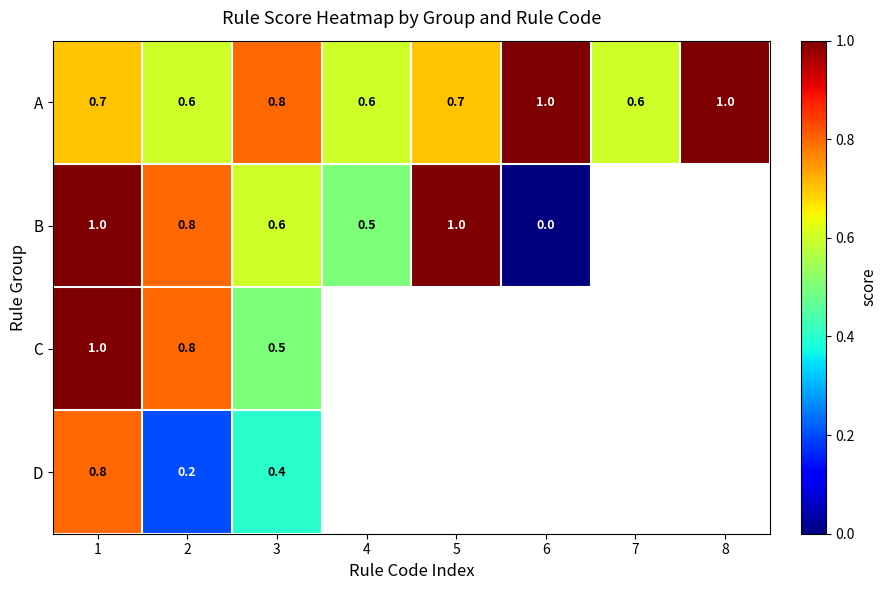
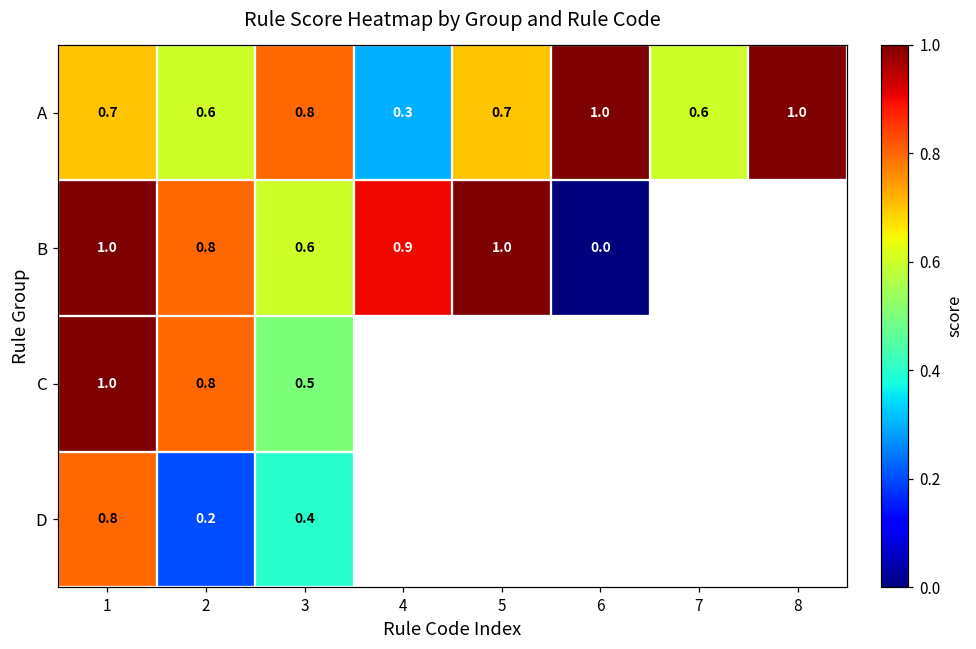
A, 4: 0.6 -> 0.3
B, 4: 0.5 -> 0.9
